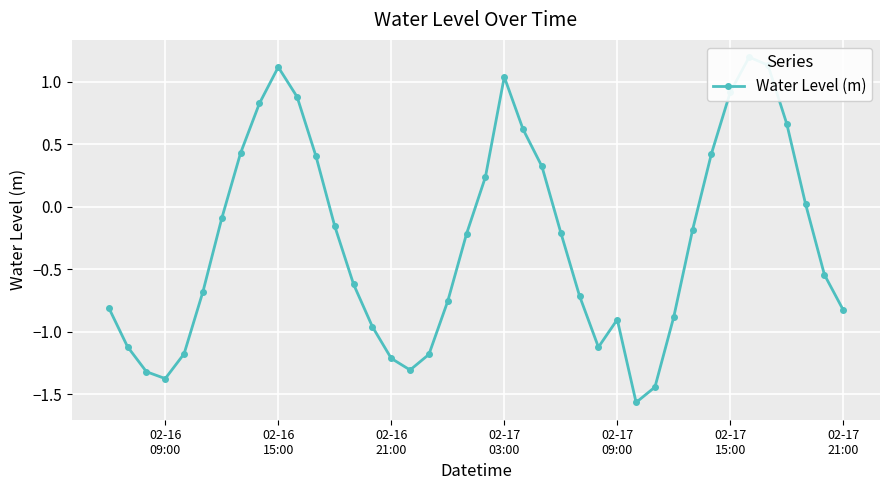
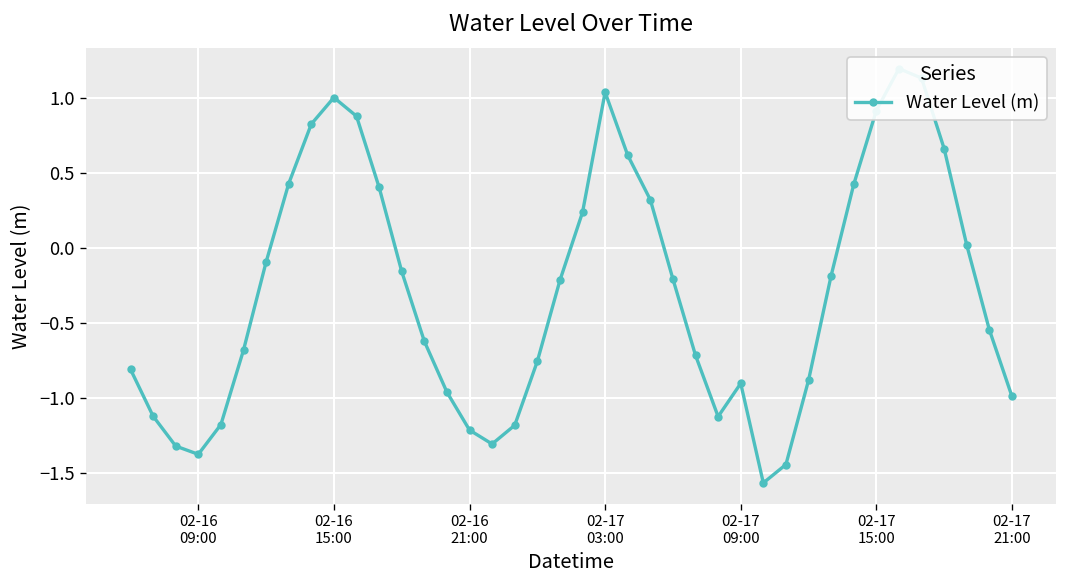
02-16 15:00: 1.12 -> 1.00
02-17 21:00: -0.83 -> -0.99
